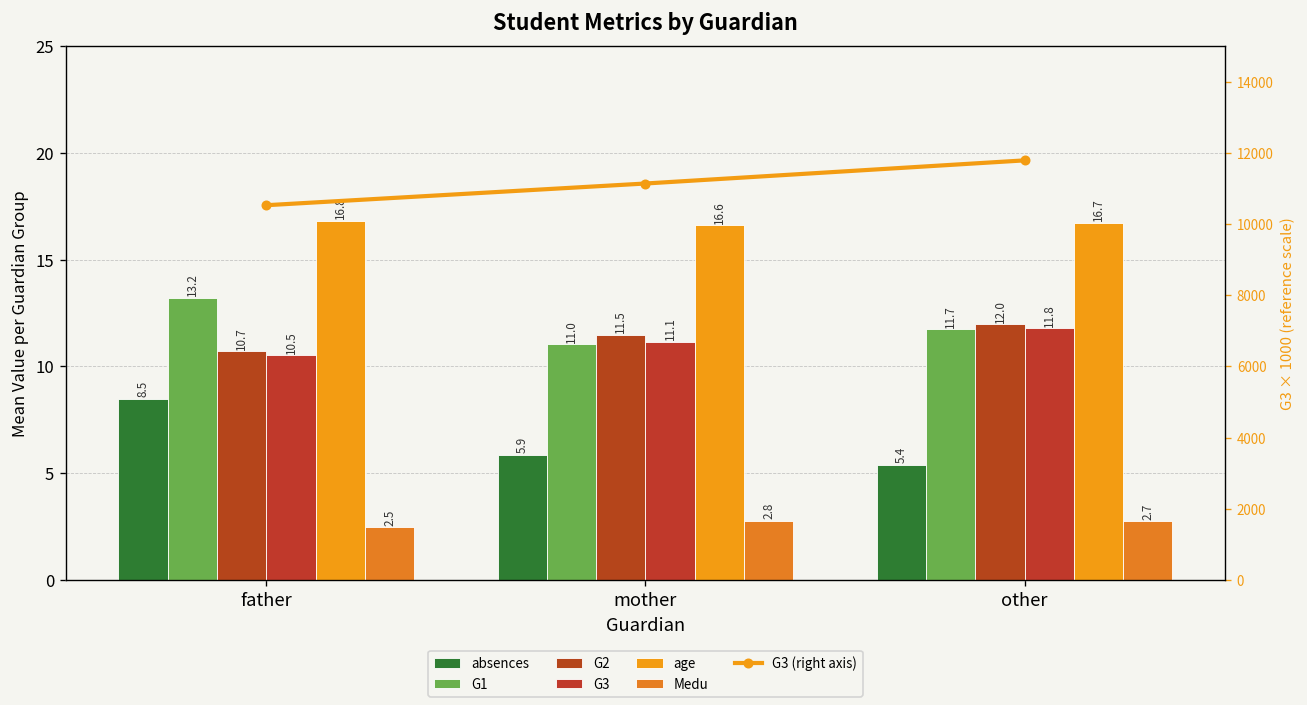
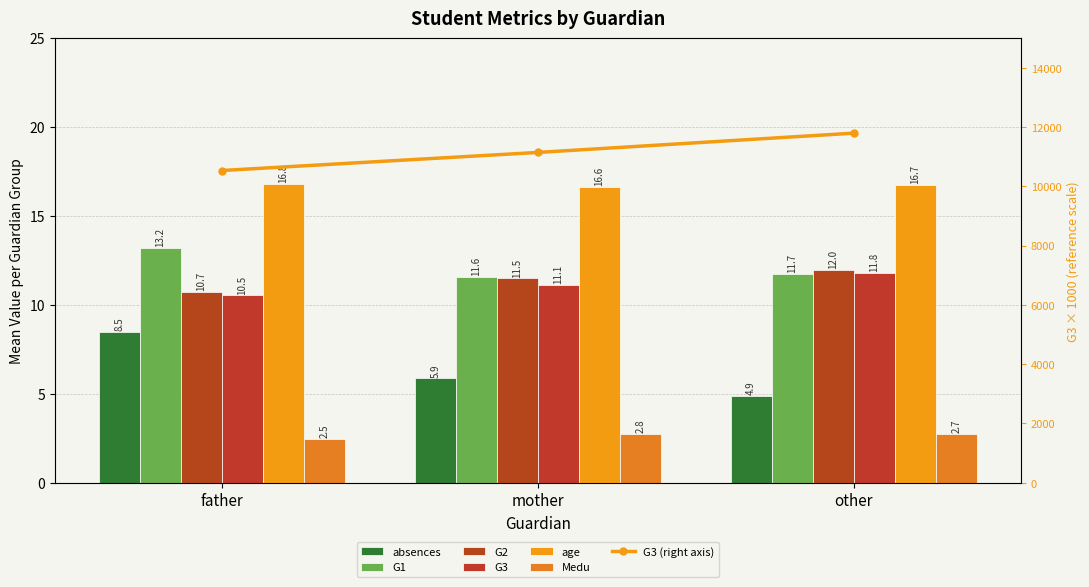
G1, mother: 11.0 -> 11.6
absences, other: 5.4 -> 4.9
